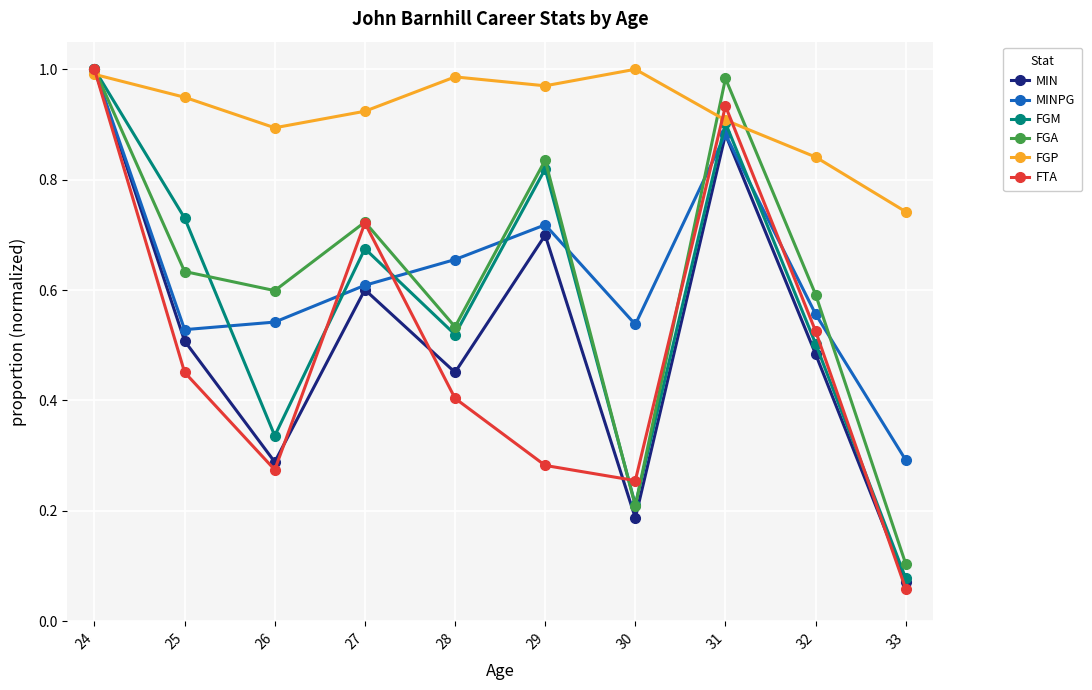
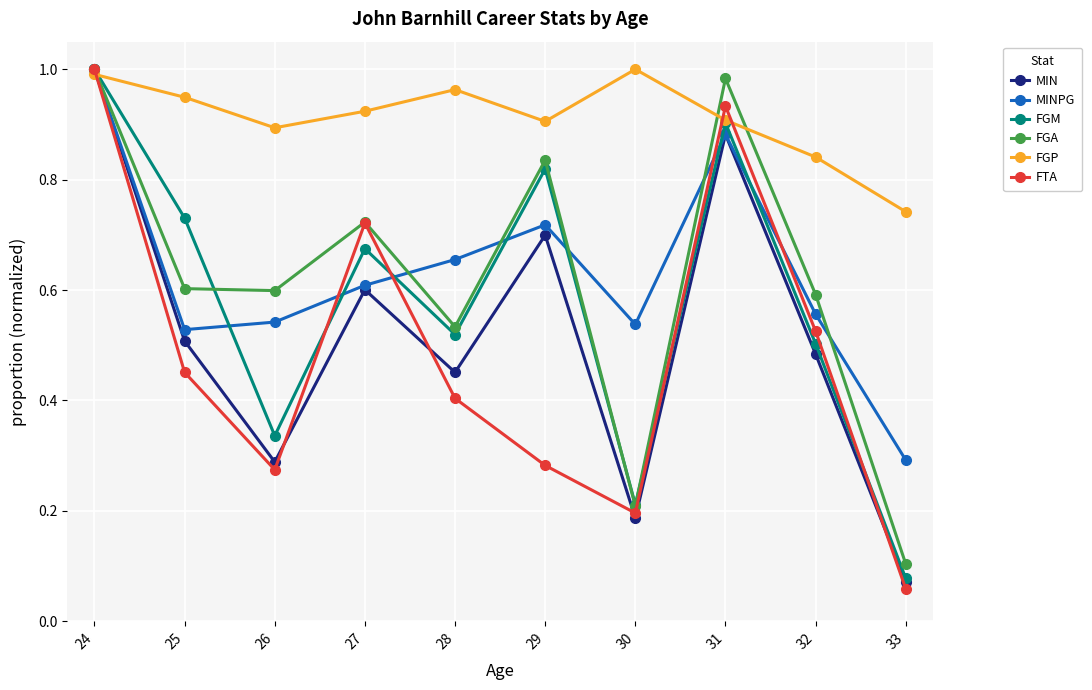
FGA, 25: 0.63 -> 0.60
FGP, 28: 0.99 -> 0.96
FGP, 29: 0.97 -> 0.91
FTA, 30: 0.25 -> 0.20
